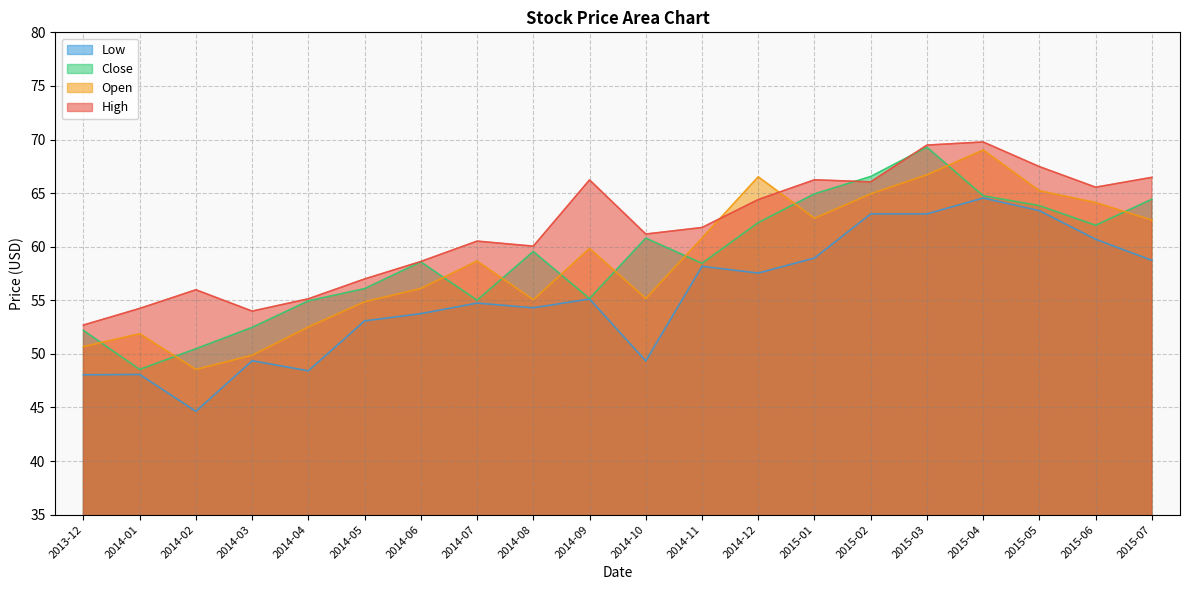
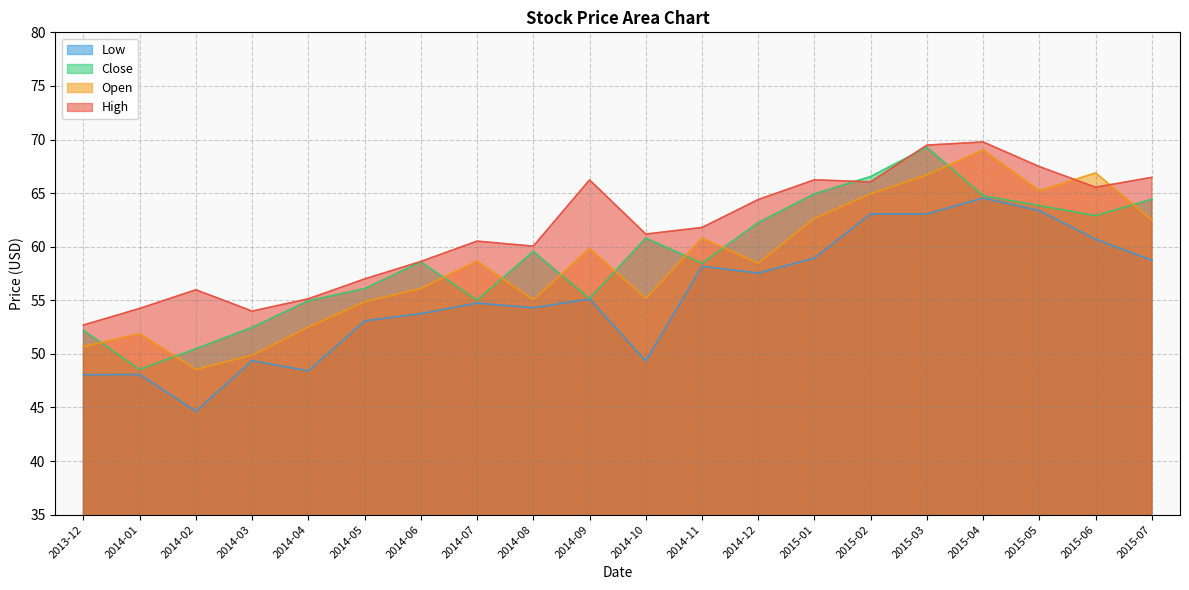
Open, 2014-12: 66.5 -> 58.5
Close, 2015-06: 62.0 -> 62.9
Open, 2015-06: 64.1 -> 66.9
